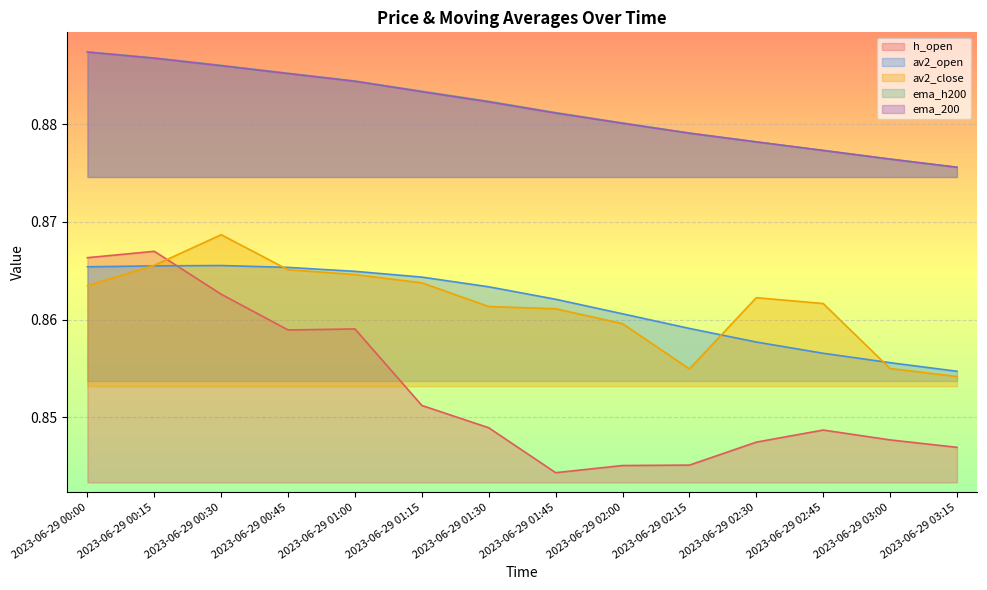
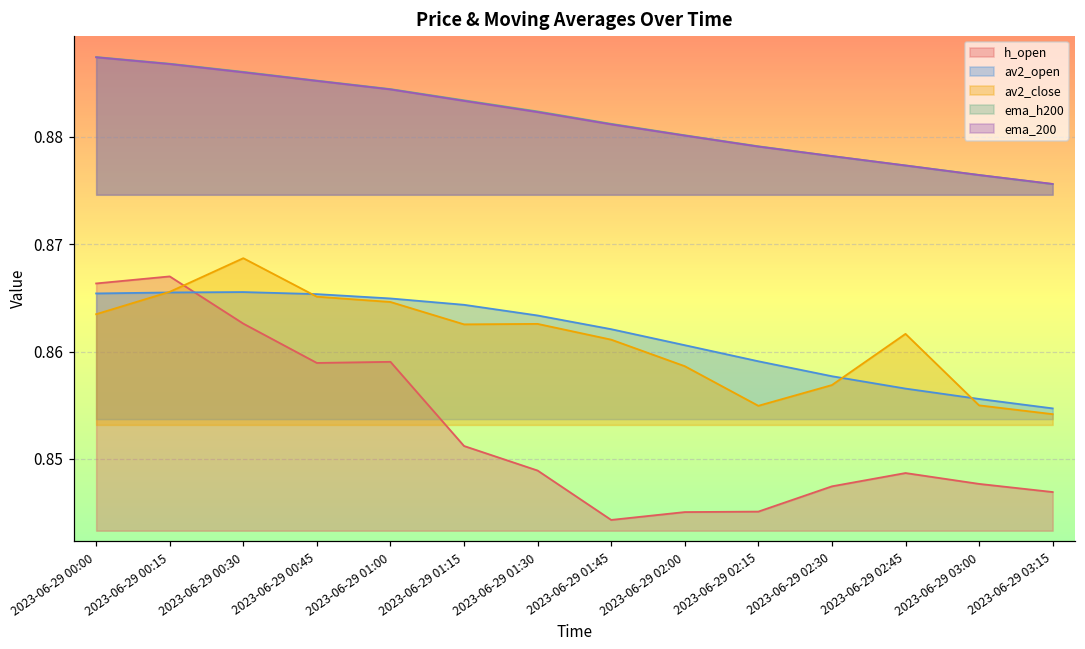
av2_close, 2023-06-29 01:15: 0.864 -> 0.863
av2_close, 2023-06-29 01:30: 0.861 -> 0.863
av2_close, 2023-06-29 02:00: 0.860 -> 0.859
av2_close, 2023-06-29 02:30: 0.862 -> 0.857
